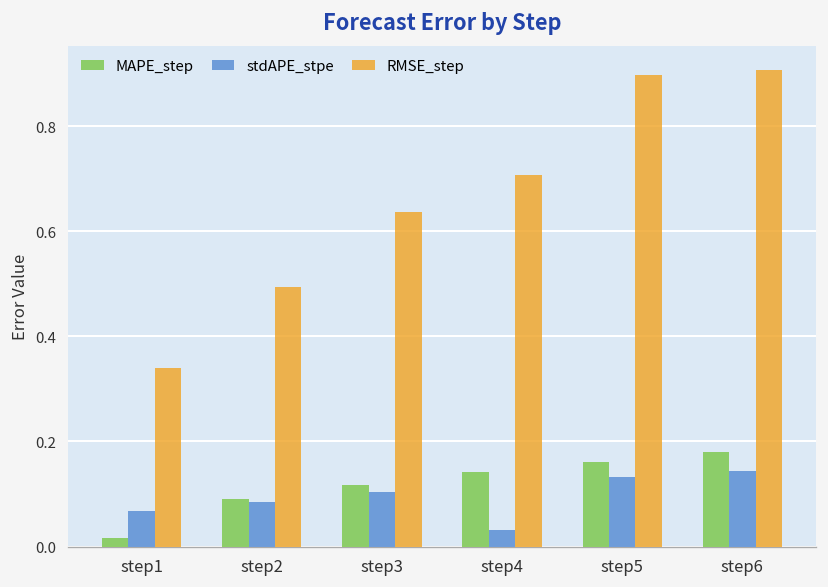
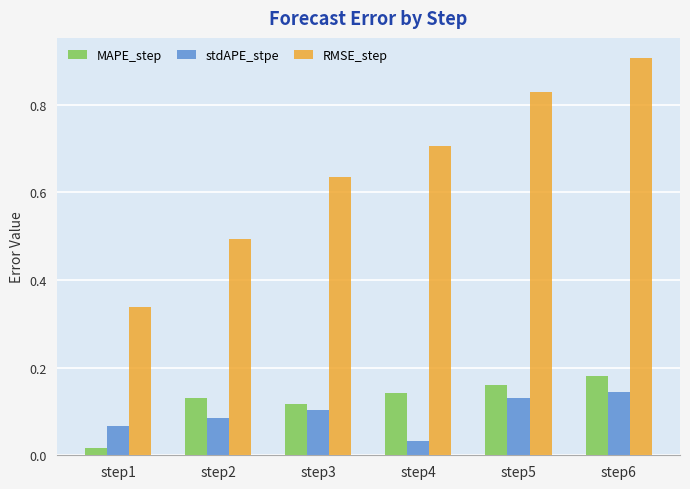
MAPE_step, step2: 0.09 -> 0.13
RMSE_step, step5: 0.90 -> 0.83
